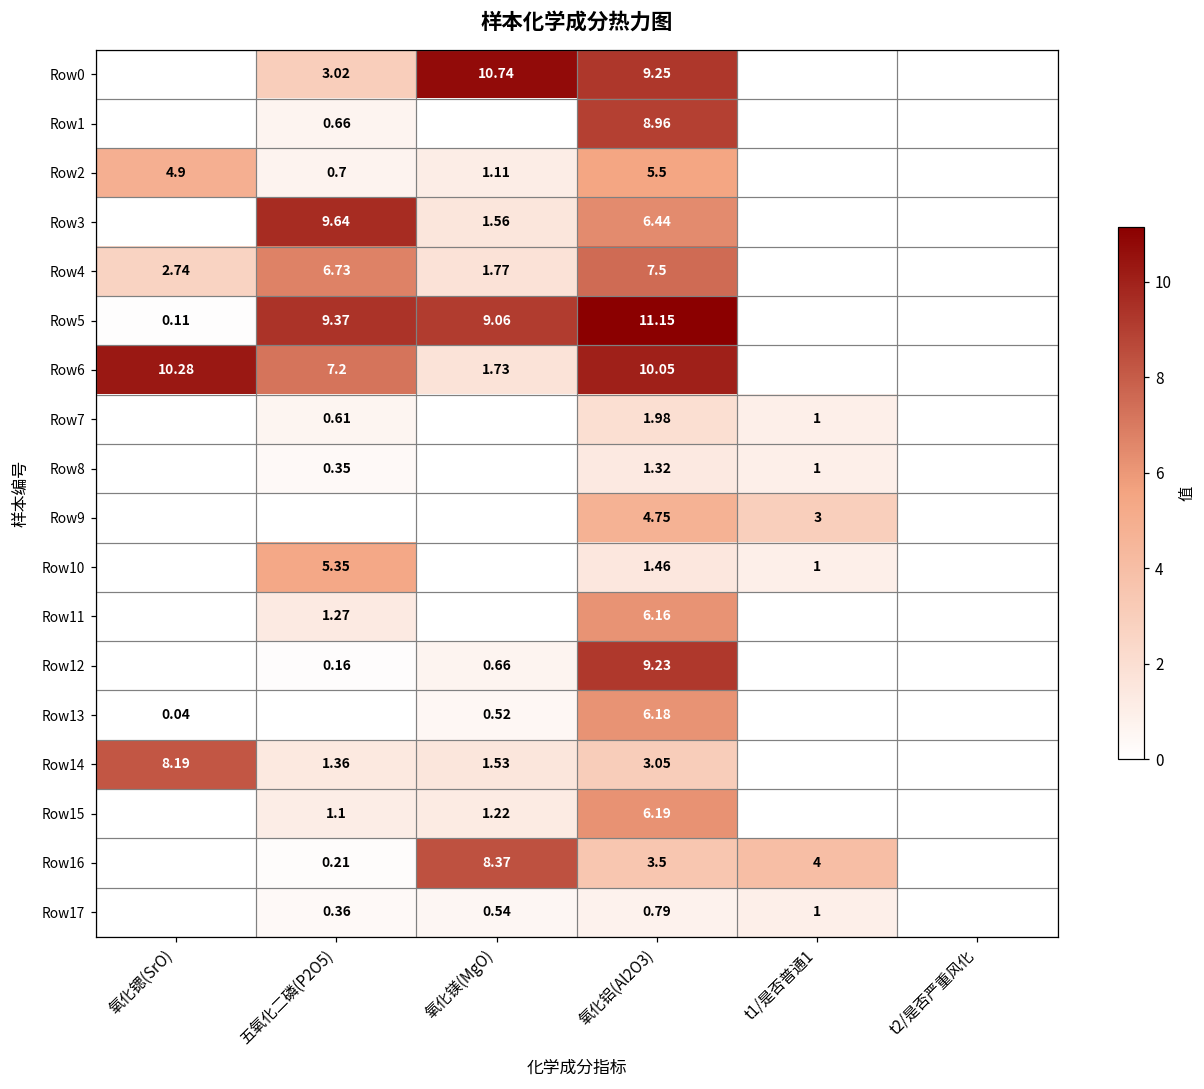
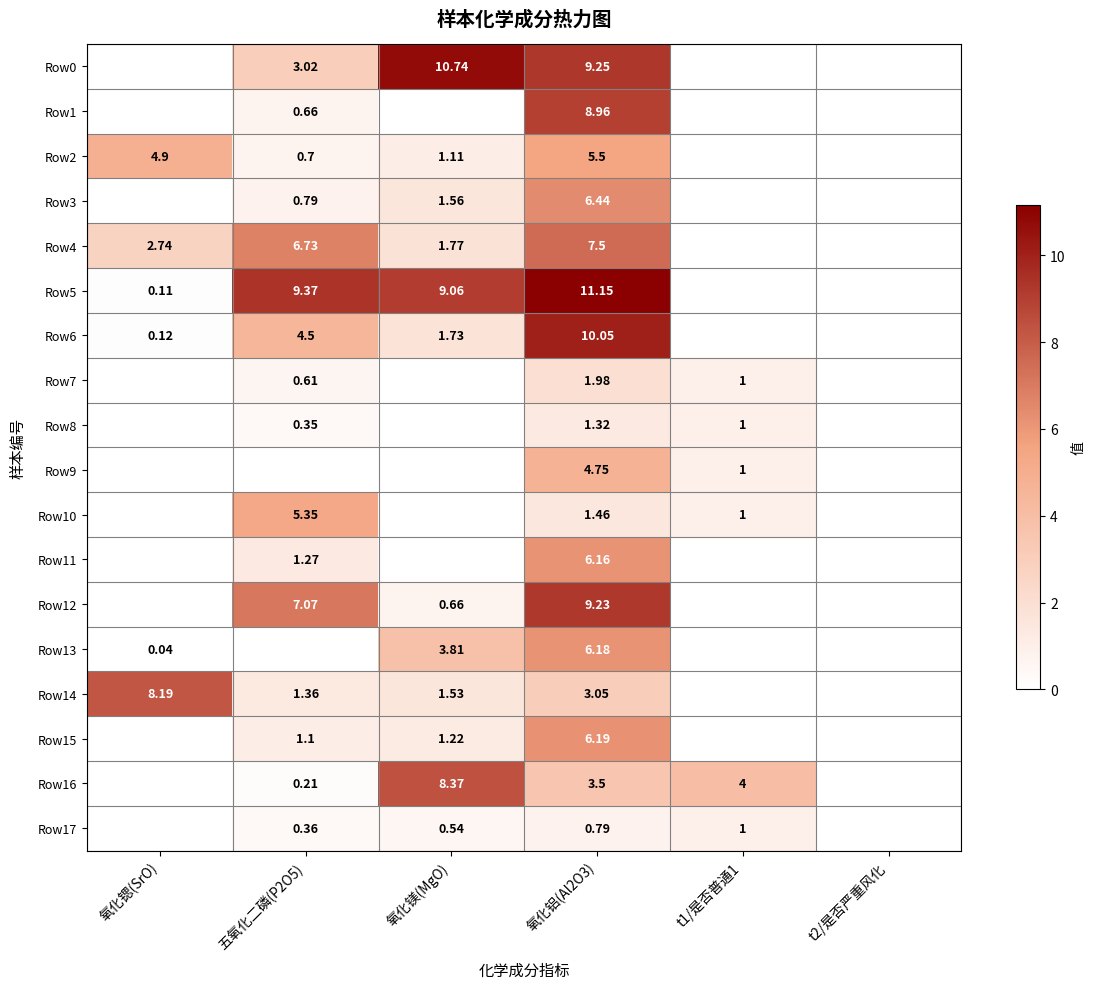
Row3, 五氧化二磷(P2O5): 9.64 -> 0.79
Row6, 氧化锶(SrO): 10.28 -> 0.12
Row6, 五氧化二磷(P2O5): 7.2 -> 4.5
Row9, t1/是否普通1: 3 -> 1
Row12, 五氧化二磷(P2O5): 0.16 -> 7.07
Row13, 氧化镁(MgO): 0.52 -> 3.81
